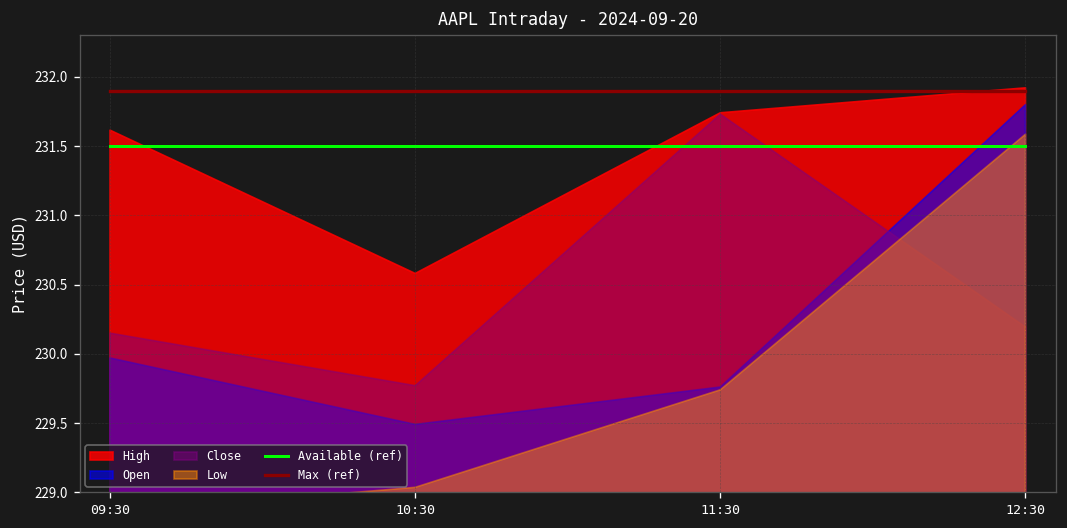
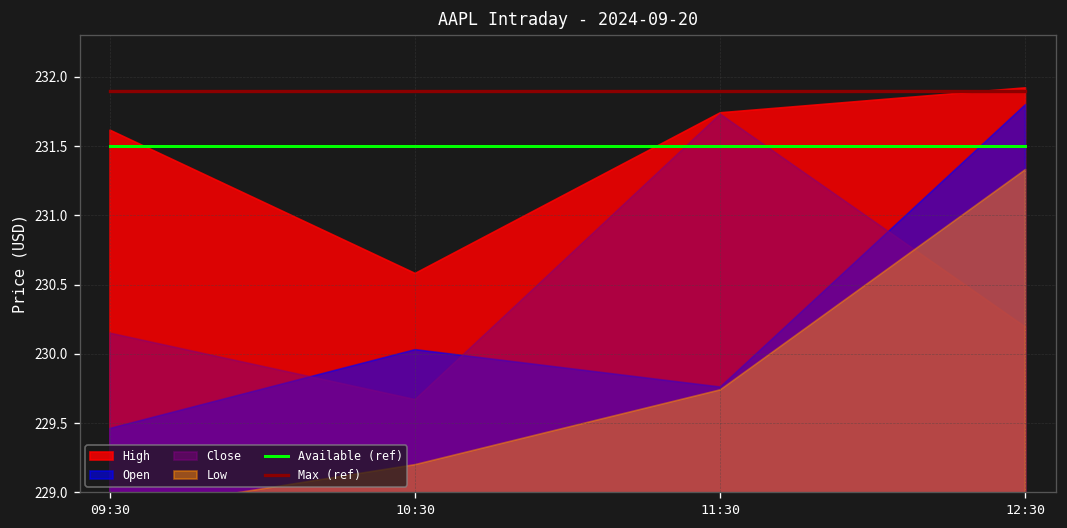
Open, 09:30: 229.97 -> 229.46
Open, 10:30: 229.49 -> 230.03
Close, 10:30: 229.77 -> 229.67
Low, 10:30: 229.04 -> 229.20
Low, 12:30: 231.59 -> 231.33
